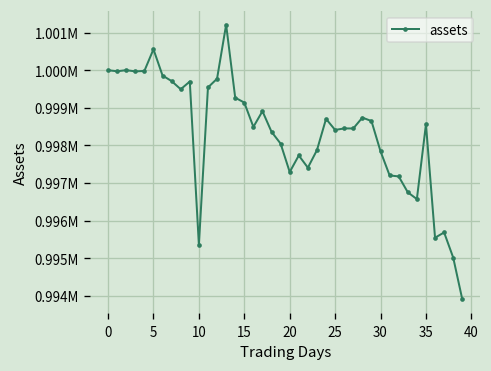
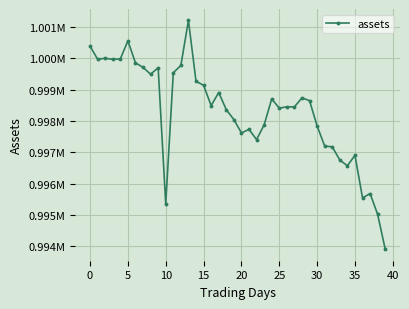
0: 1000000 -> 1000400
20: 997300 -> 997600
35: 998600 -> 996900
